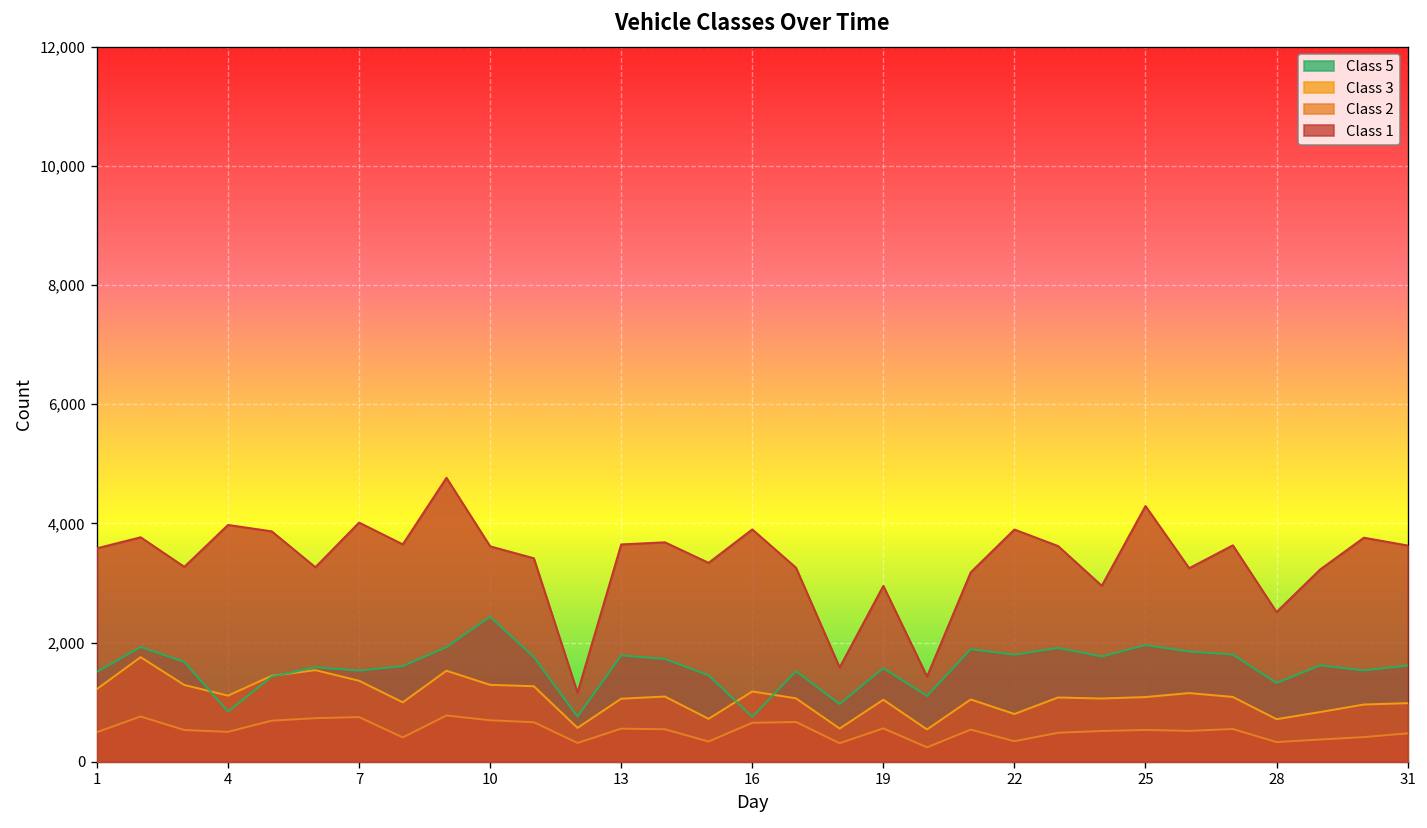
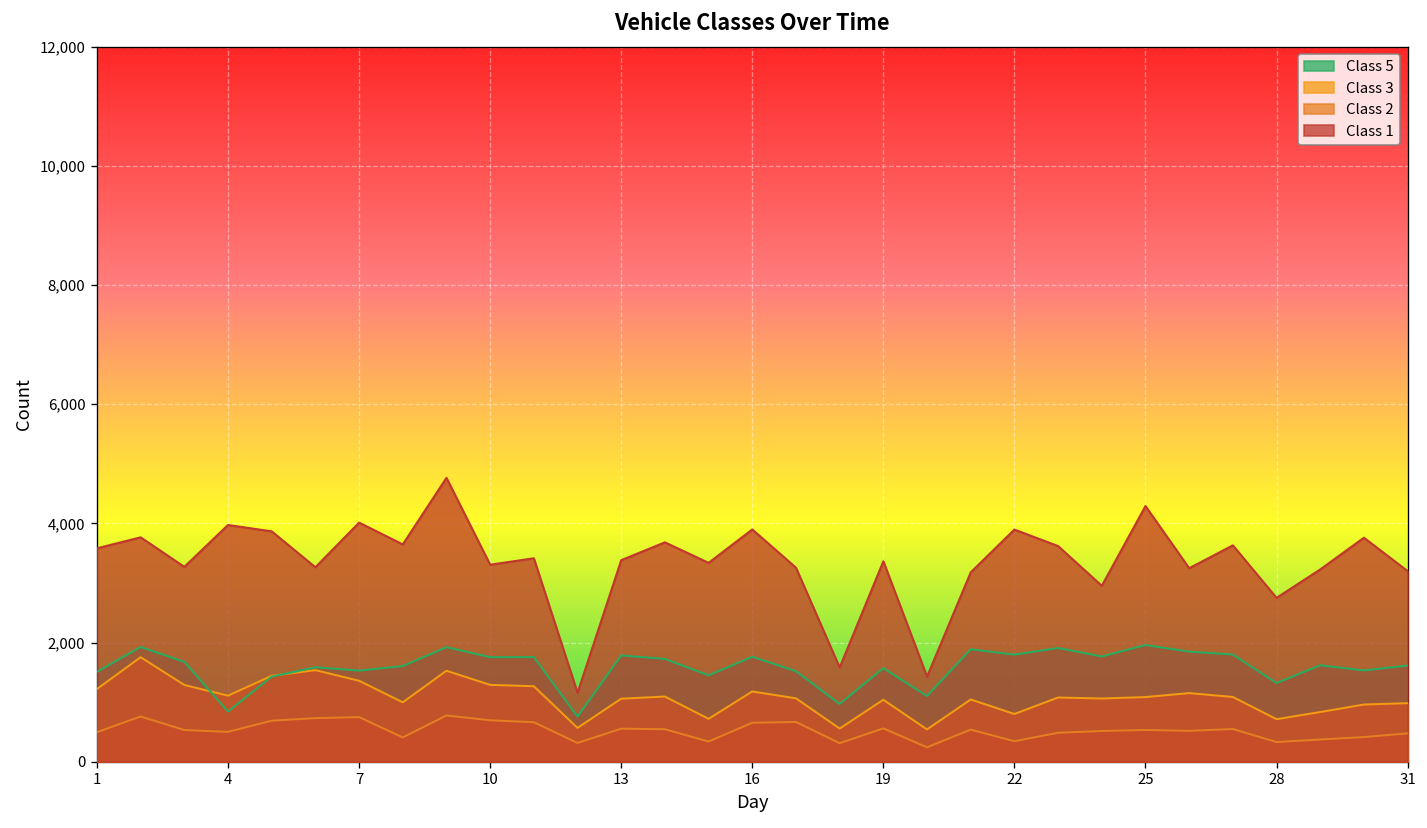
Class 5, 10: 2,400 -> 1,800
Class 1, 10: 3,600 -> 3,300
Class 1, 13: 3,600 -> 3,400
Class 5, 16: 800 -> 1,800
Class 1, 19: 3,000 -> 3,400
Class 1, 28: 2,500 -> 2,800
Class 1, 31: 3,600 -> 3,200
